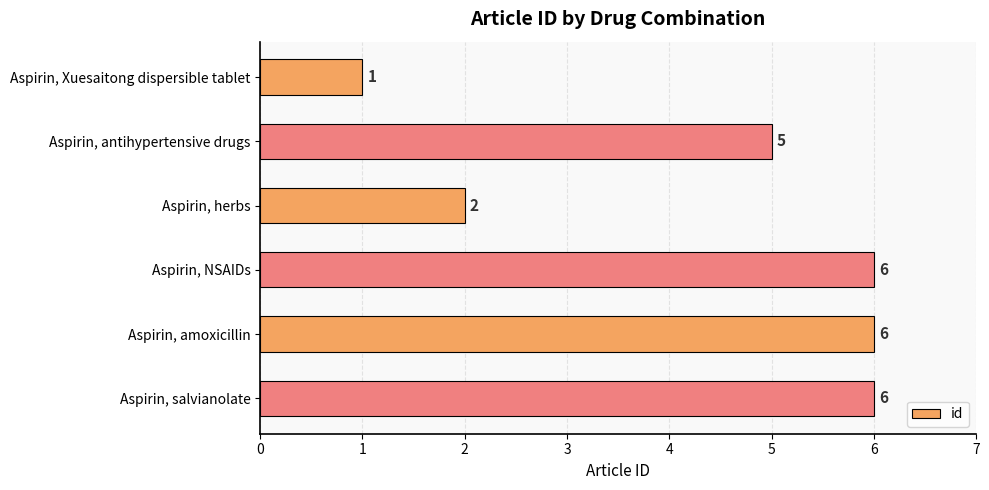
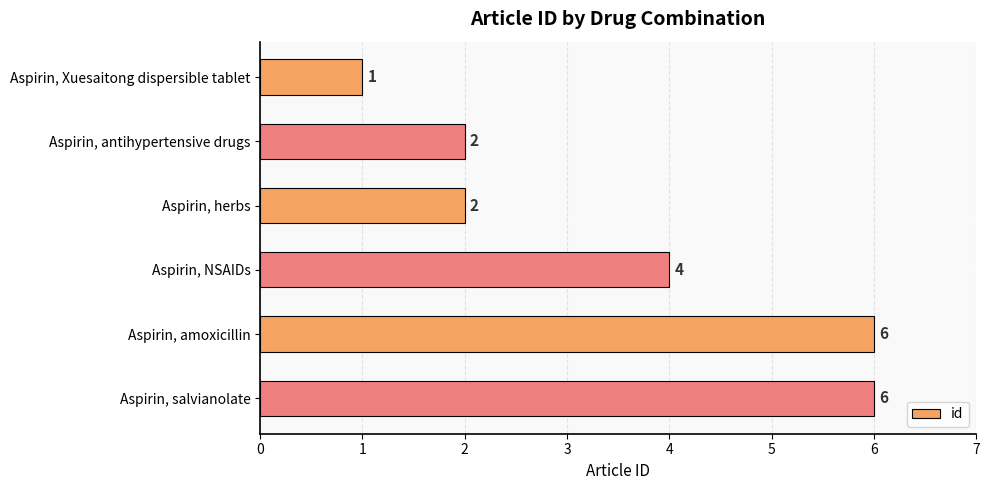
Aspirin, antihypertensive drugs: 5 -> 2
Aspirin, NSAIDs: 6 -> 4
